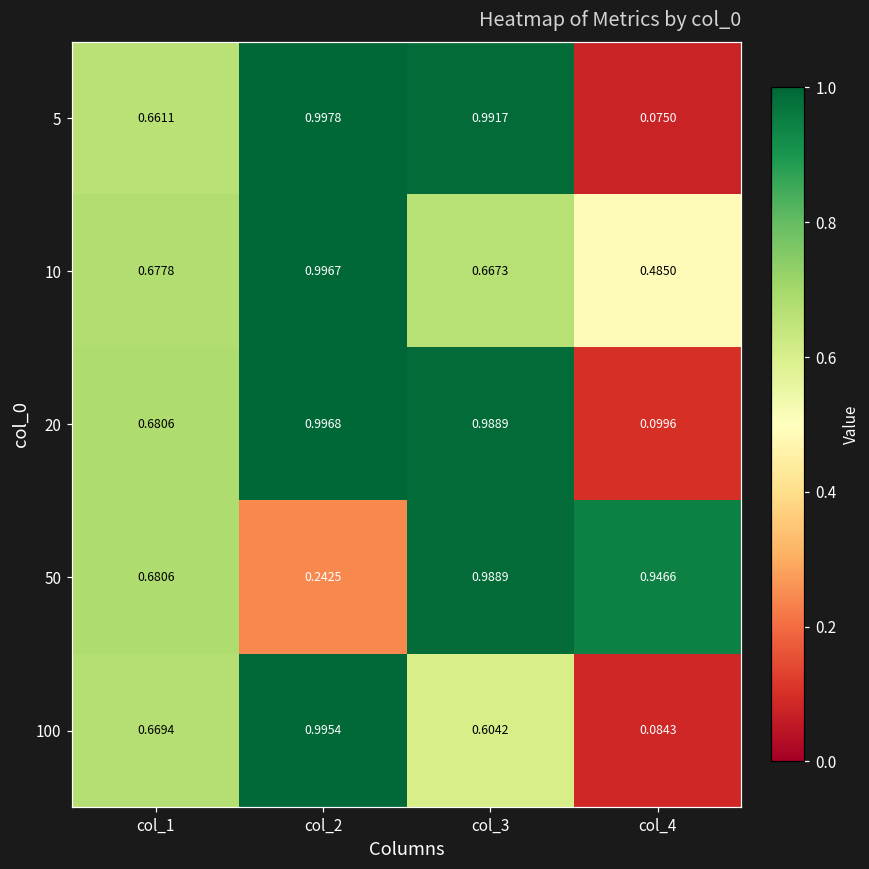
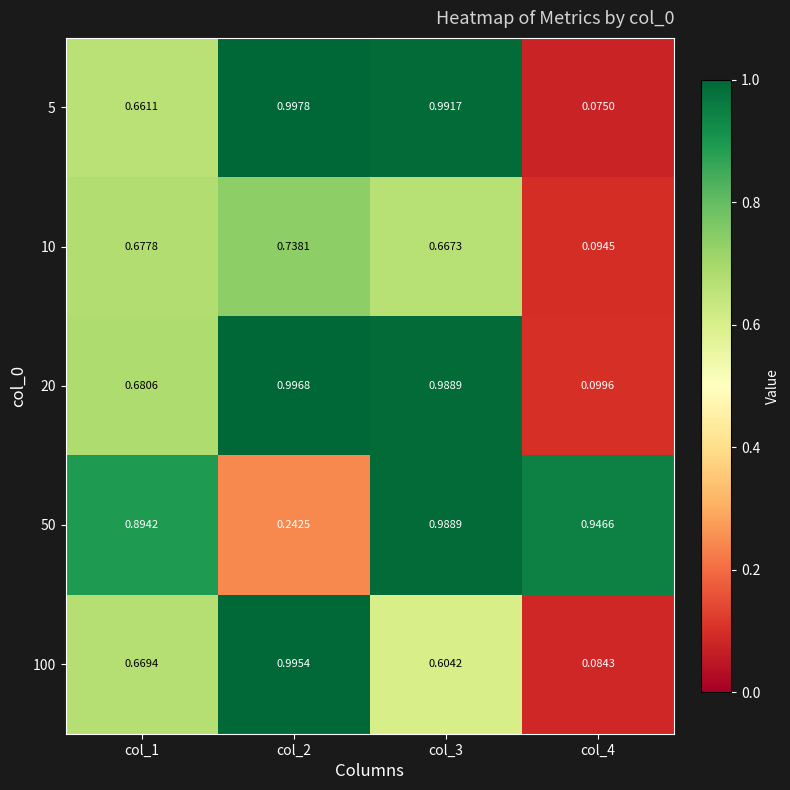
10, col_2: 0.9967 -> 0.7381
10, col_4: 0.4850 -> 0.0945
50, col_1: 0.6806 -> 0.8942
